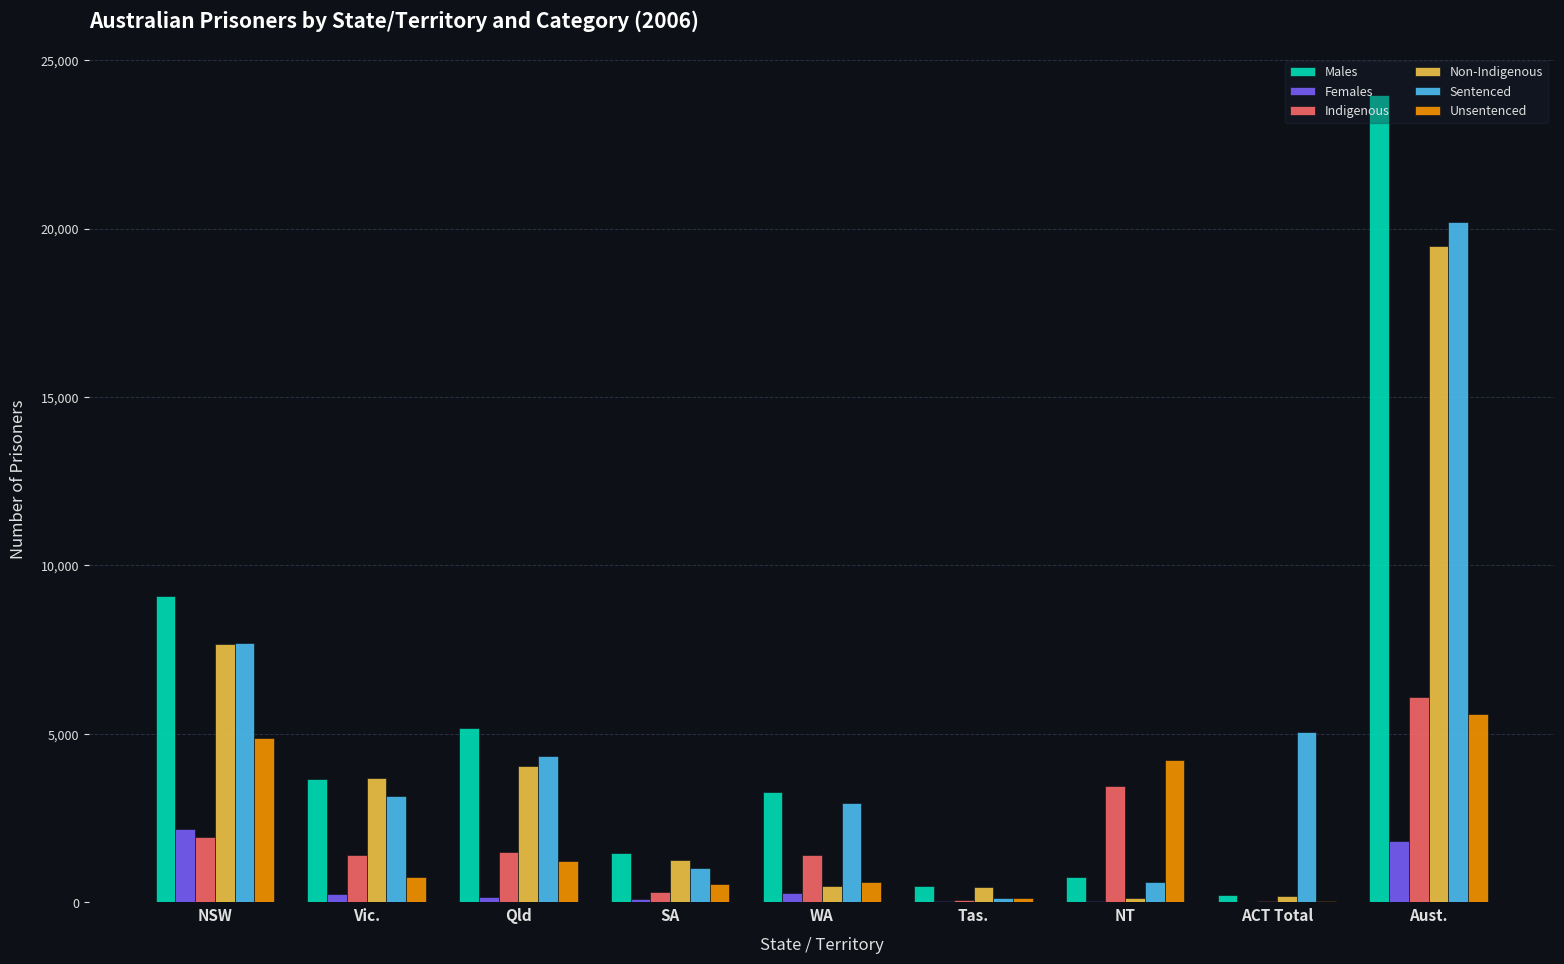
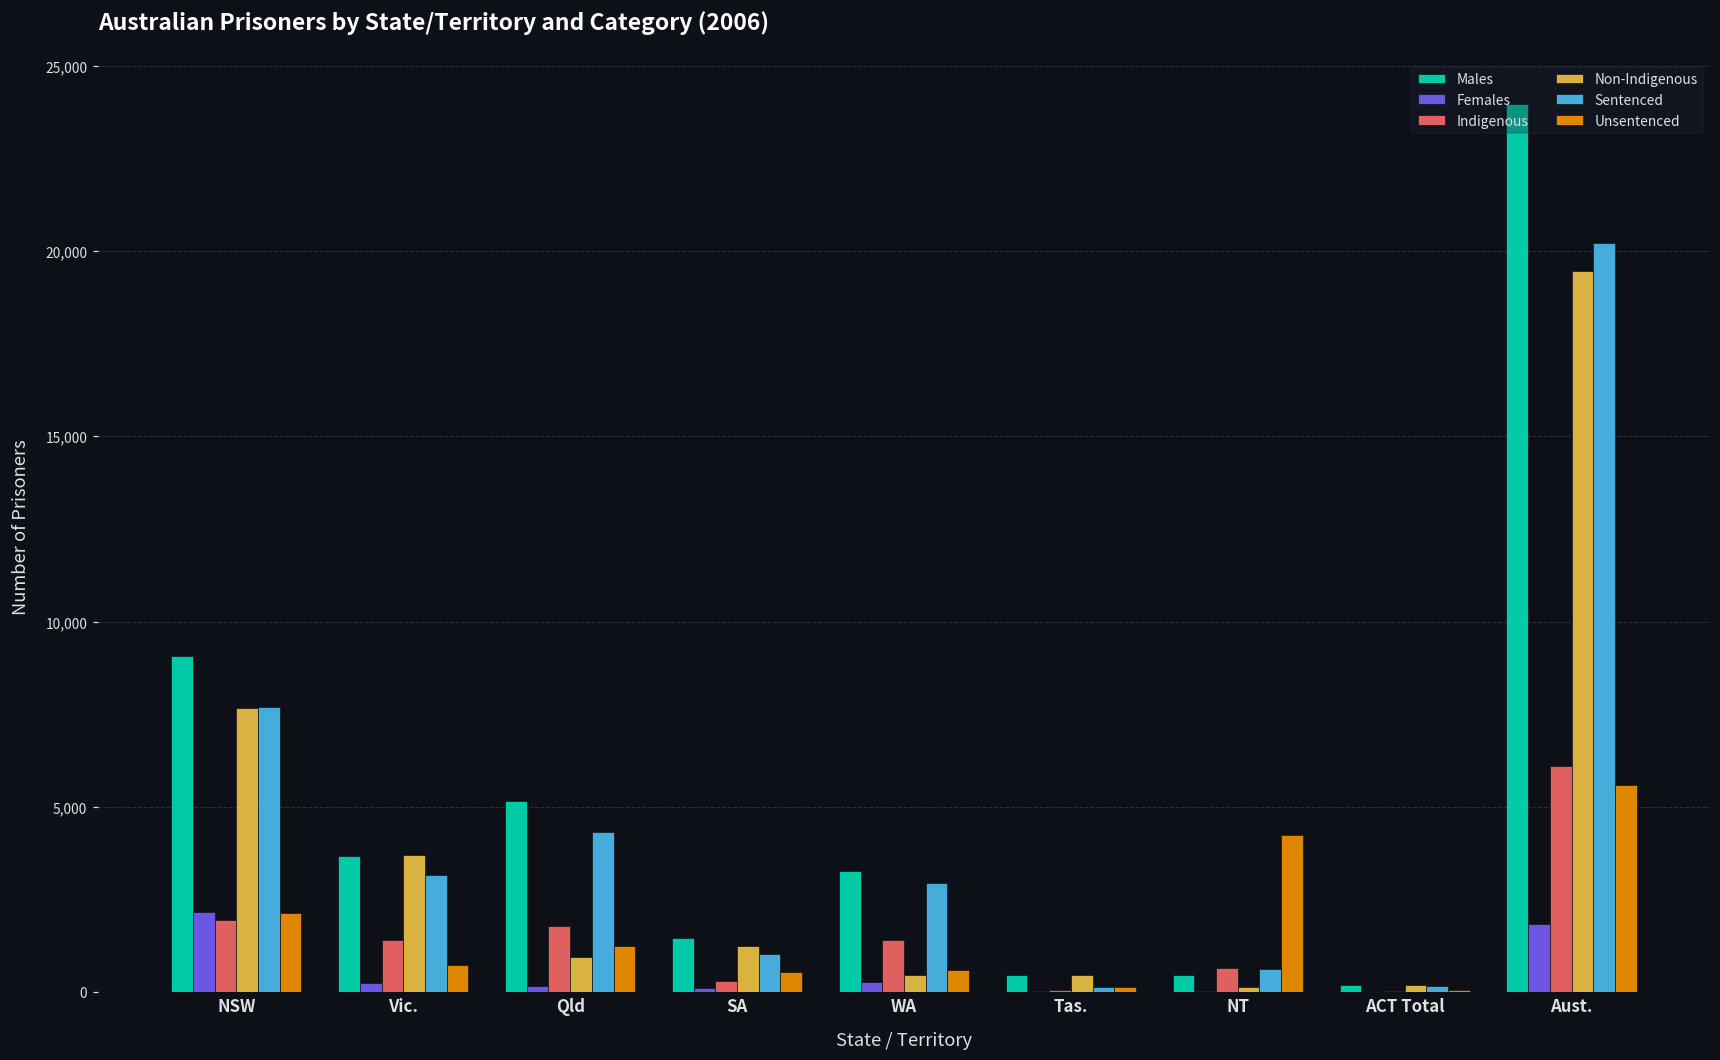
Unsentenced, NSW: 4,900 -> 2,100
Indigenous, Qld: 1,500 -> 1,800
Non-Indigenous, Qld: 4,100 -> 900
Males, NT: 800 -> 500
Indigenous, NT: 3,400 -> 700
Sentenced, ACT Total: 5,100 -> 200
